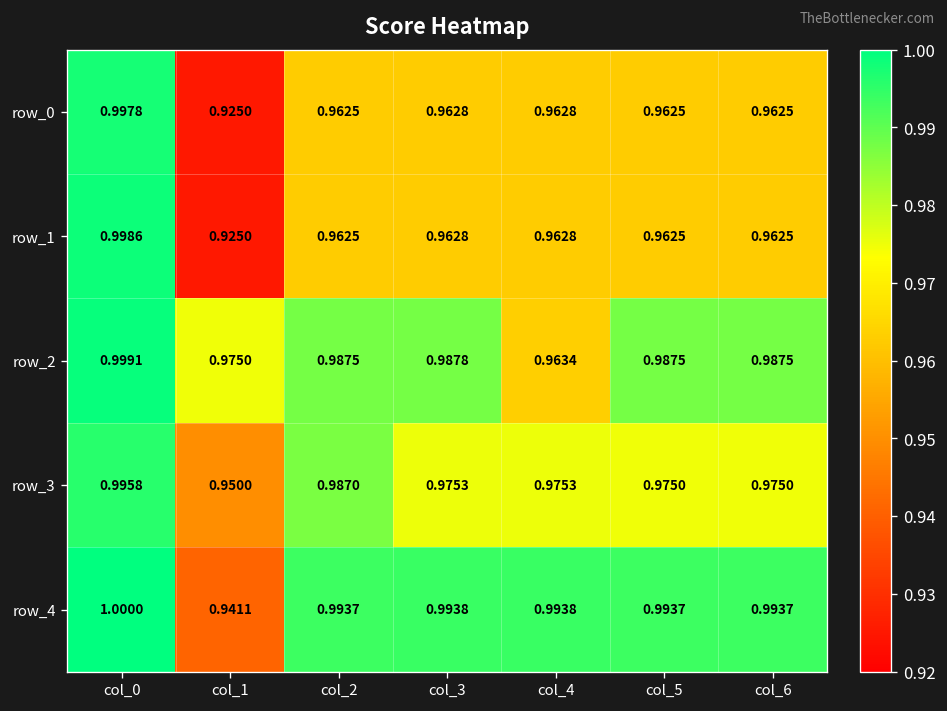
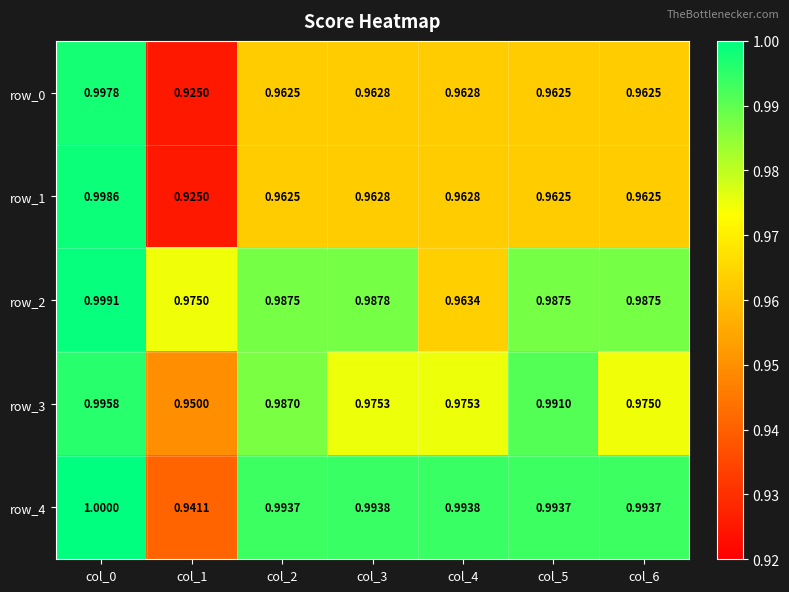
row_3, col_5: 0.9750 -> 0.9910
